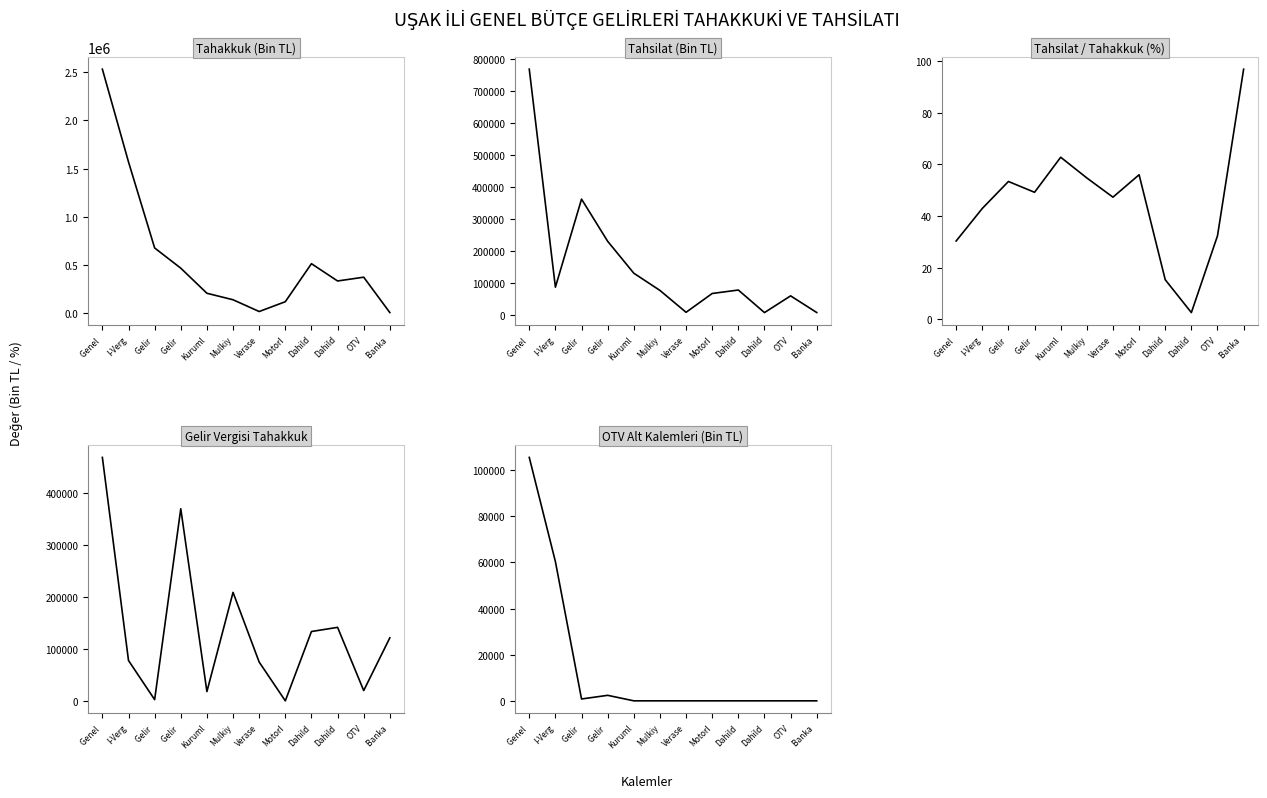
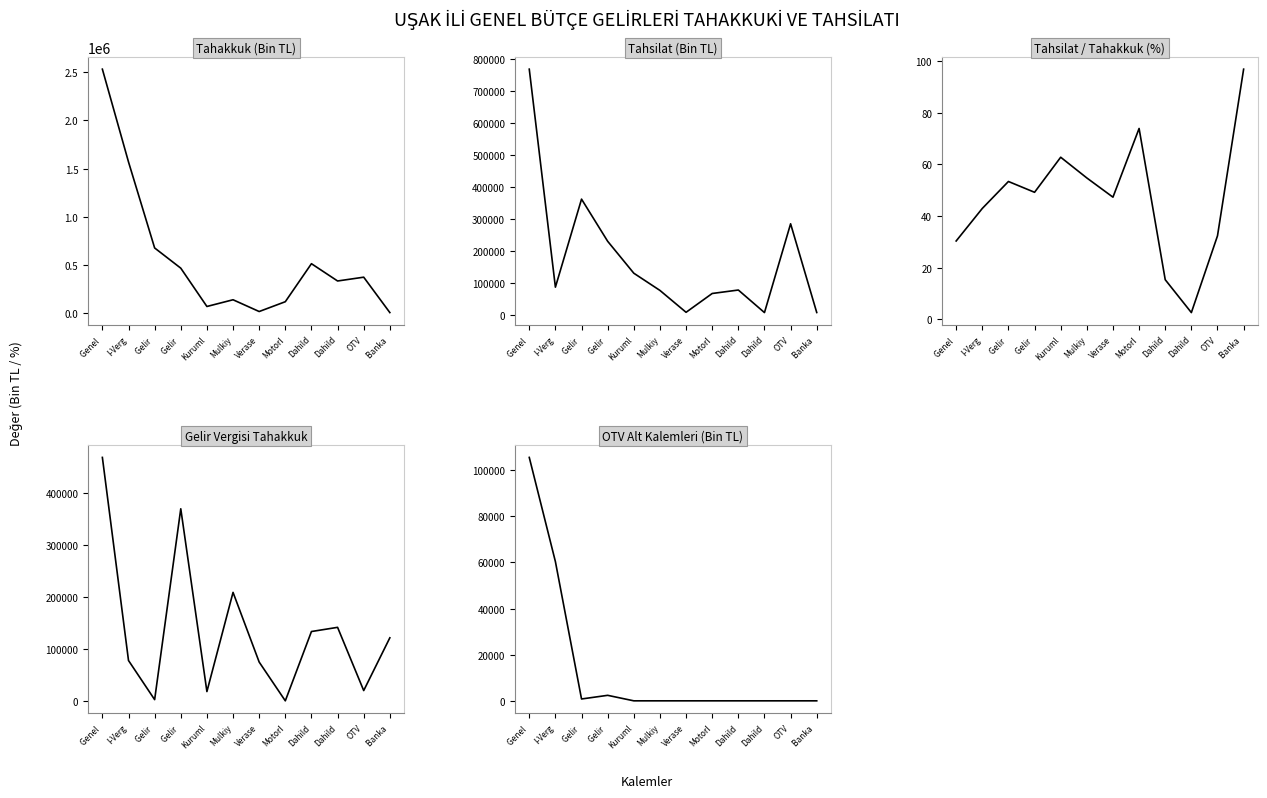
Tahakkuk (Bin TL), Kuruml: 200000 -> 100000
Tahsilat (Bin TL), OTV: 60000 -> 290000
Tahsilat / Tahakkuk (%), Motorl: 56 -> 74
